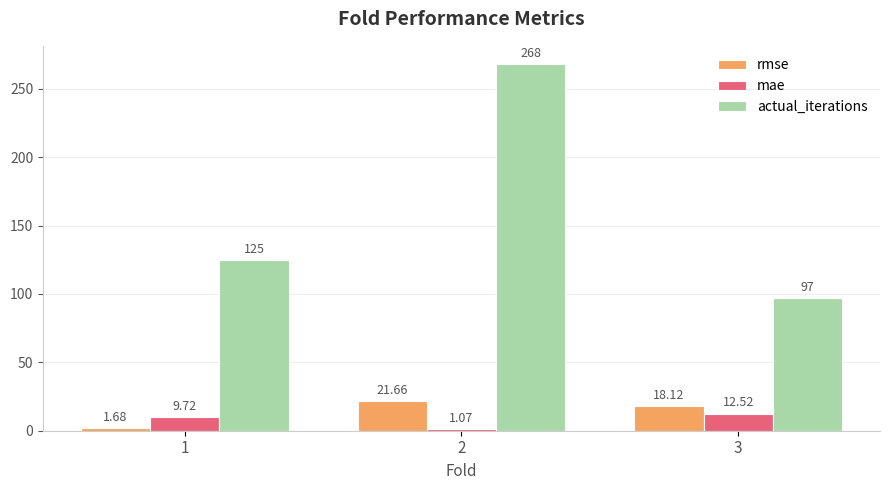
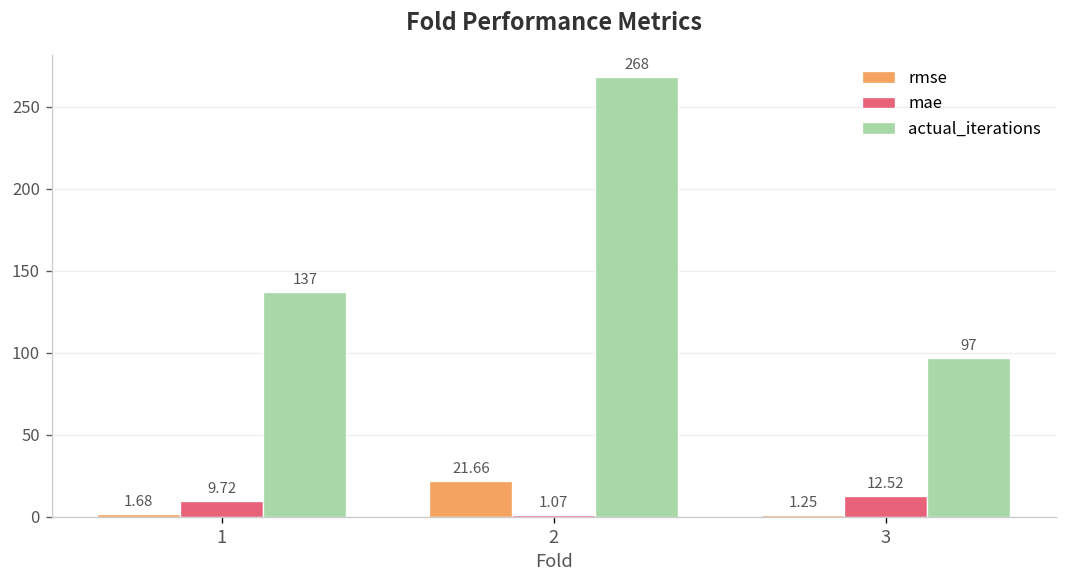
actual_iterations, 1: 125 -> 137
rmse, 3: 18.12 -> 1.25
